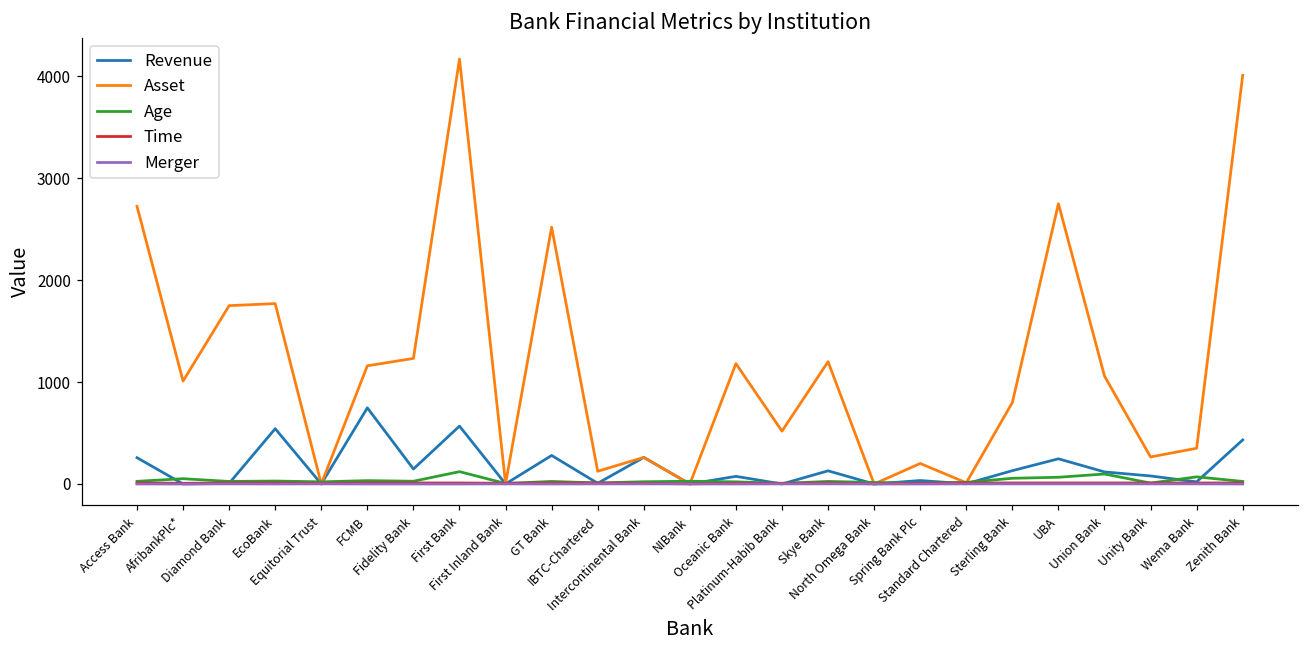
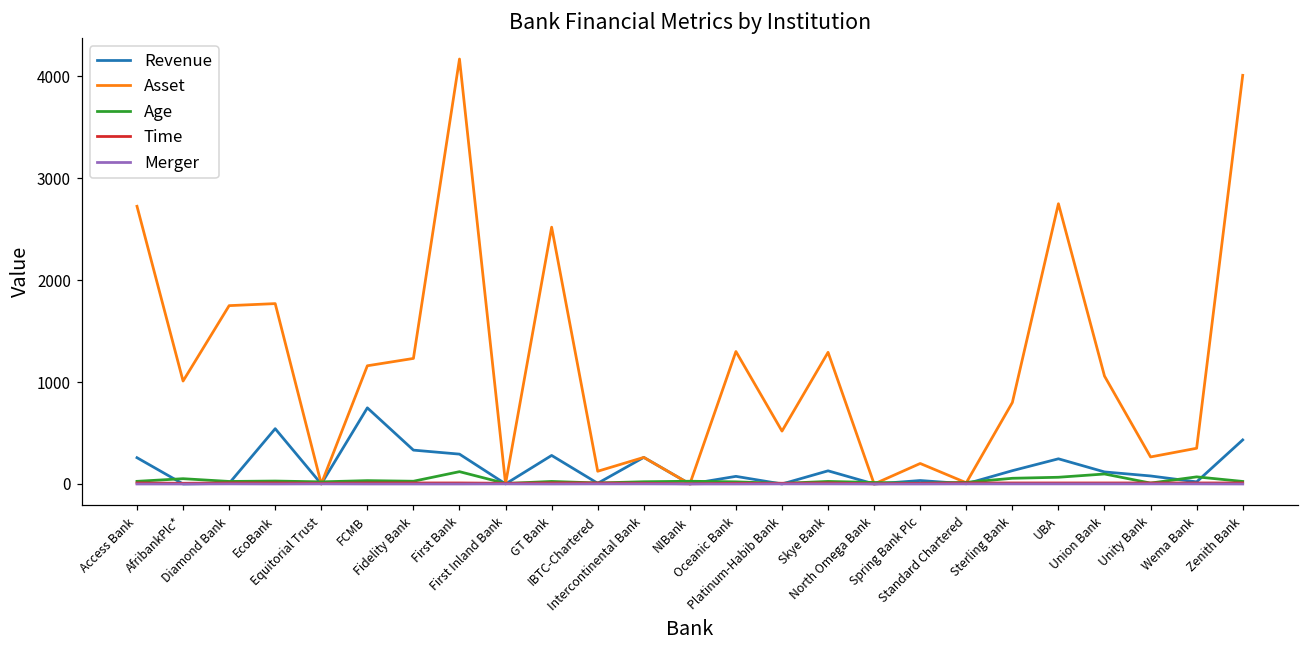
Revenue, Fidelity Bank: 100 -> 300
Revenue, First Bank: 600 -> 300
Asset, Oceanic Bank: 1200 -> 1300
Asset, Skye Bank: 1200 -> 1300
